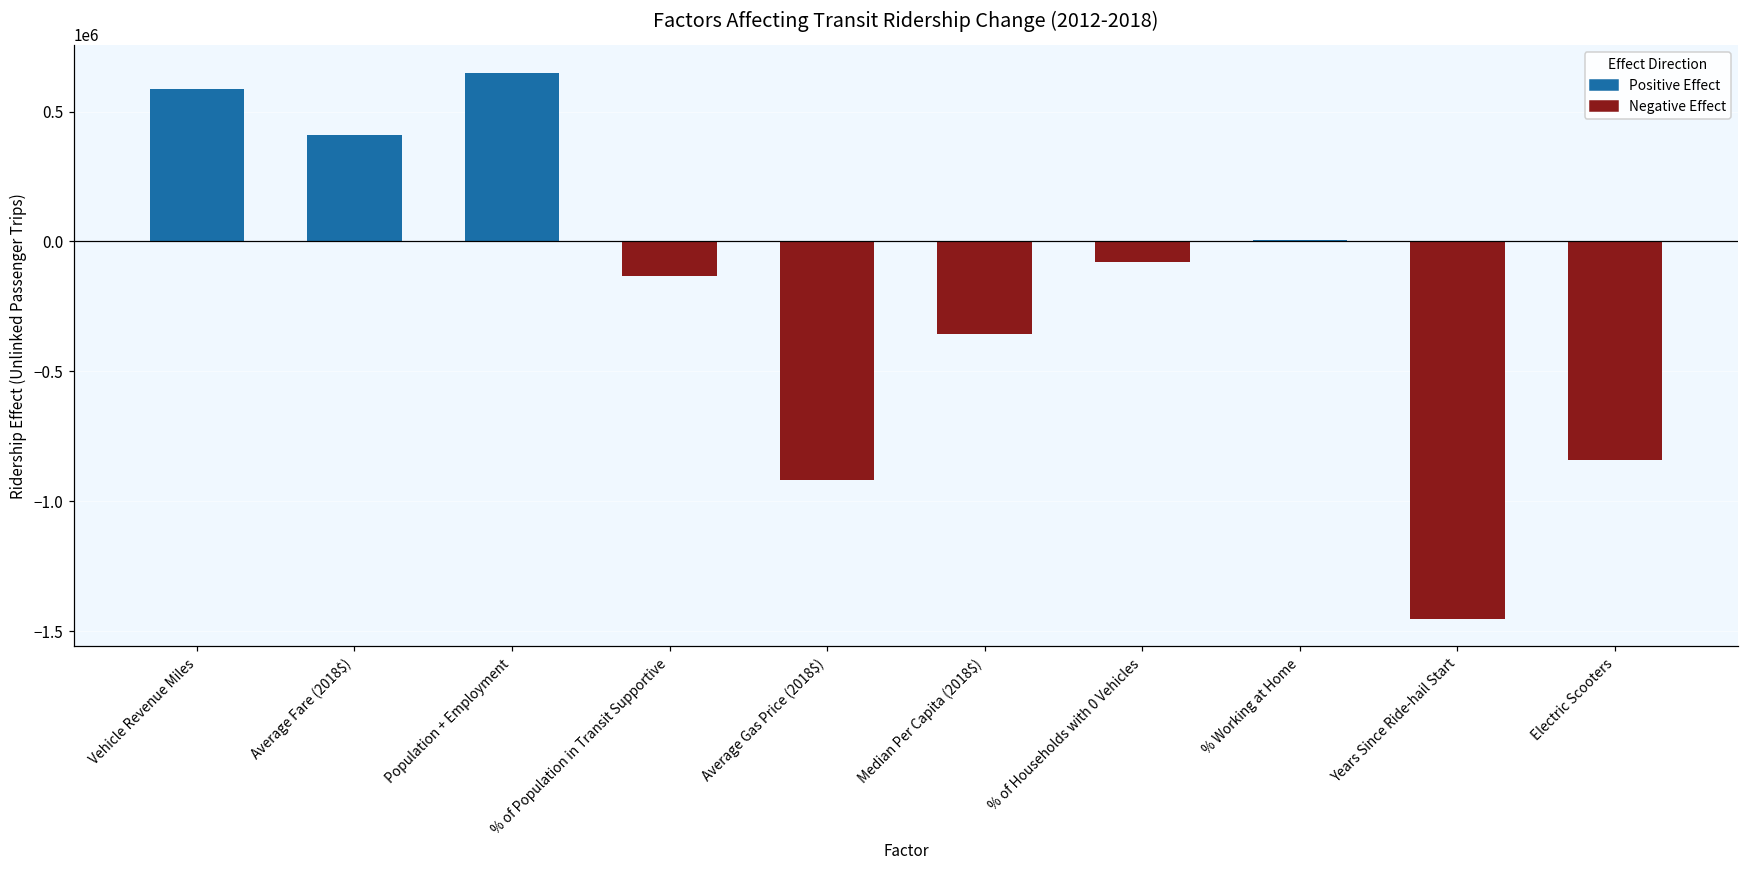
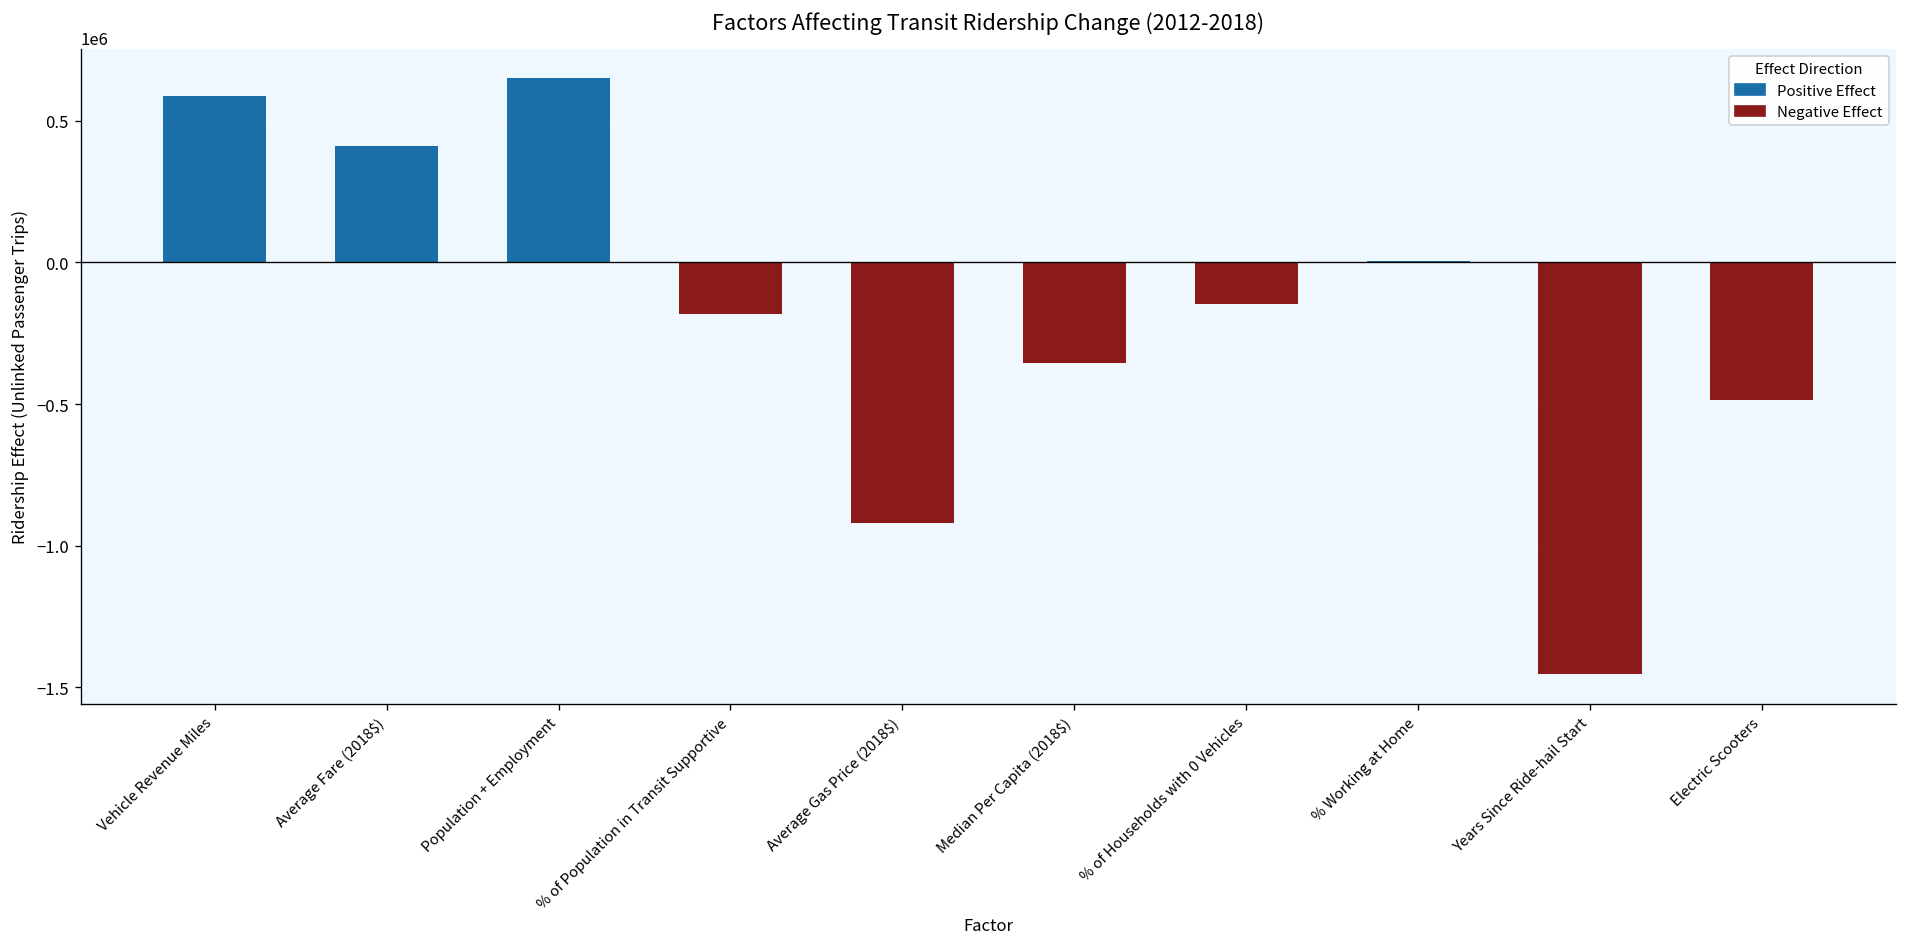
Negative Effect, % of Population in Transit Supportive: -130000 -> -180000
Negative Effect, % of Households with 0 Vehicles: -80000 -> -150000
Negative Effect, Electric Scooters: -840000 -> -490000
